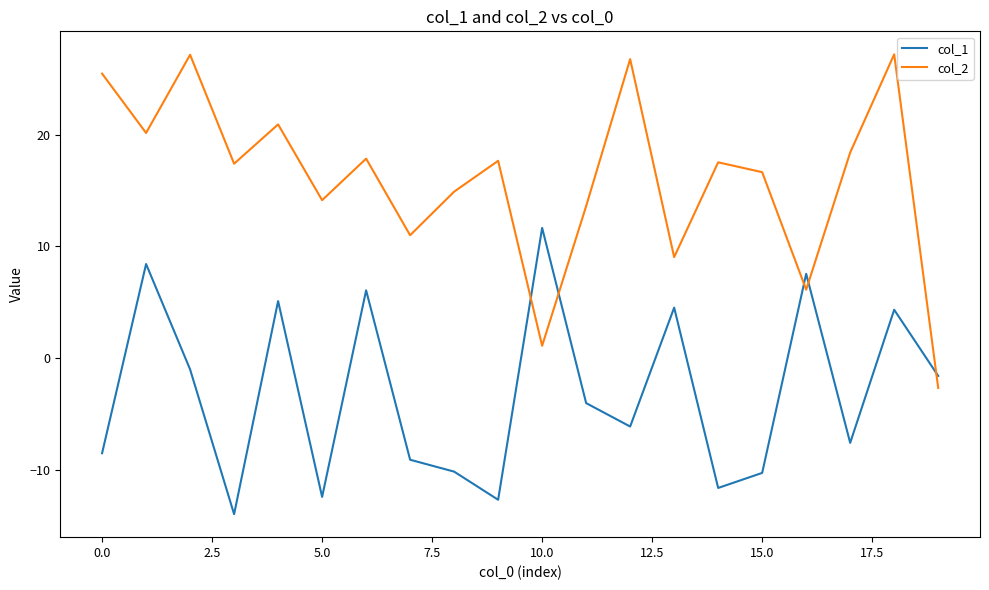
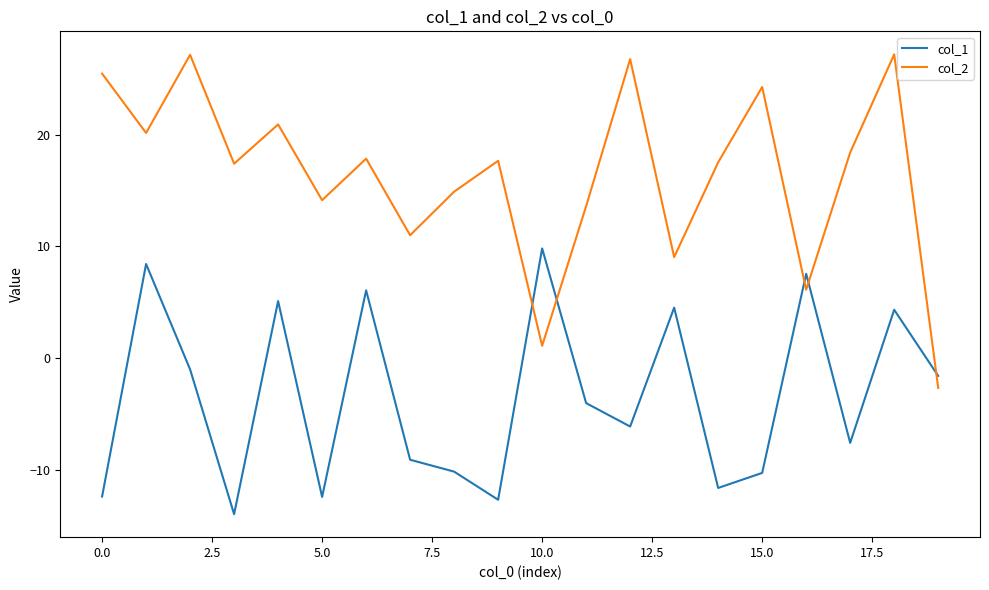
col_1, 0.0: -8.5 -> -12.4
col_1, 10.0: 11.6 -> 9.8
col_2, 15.0: 16.6 -> 24.3
